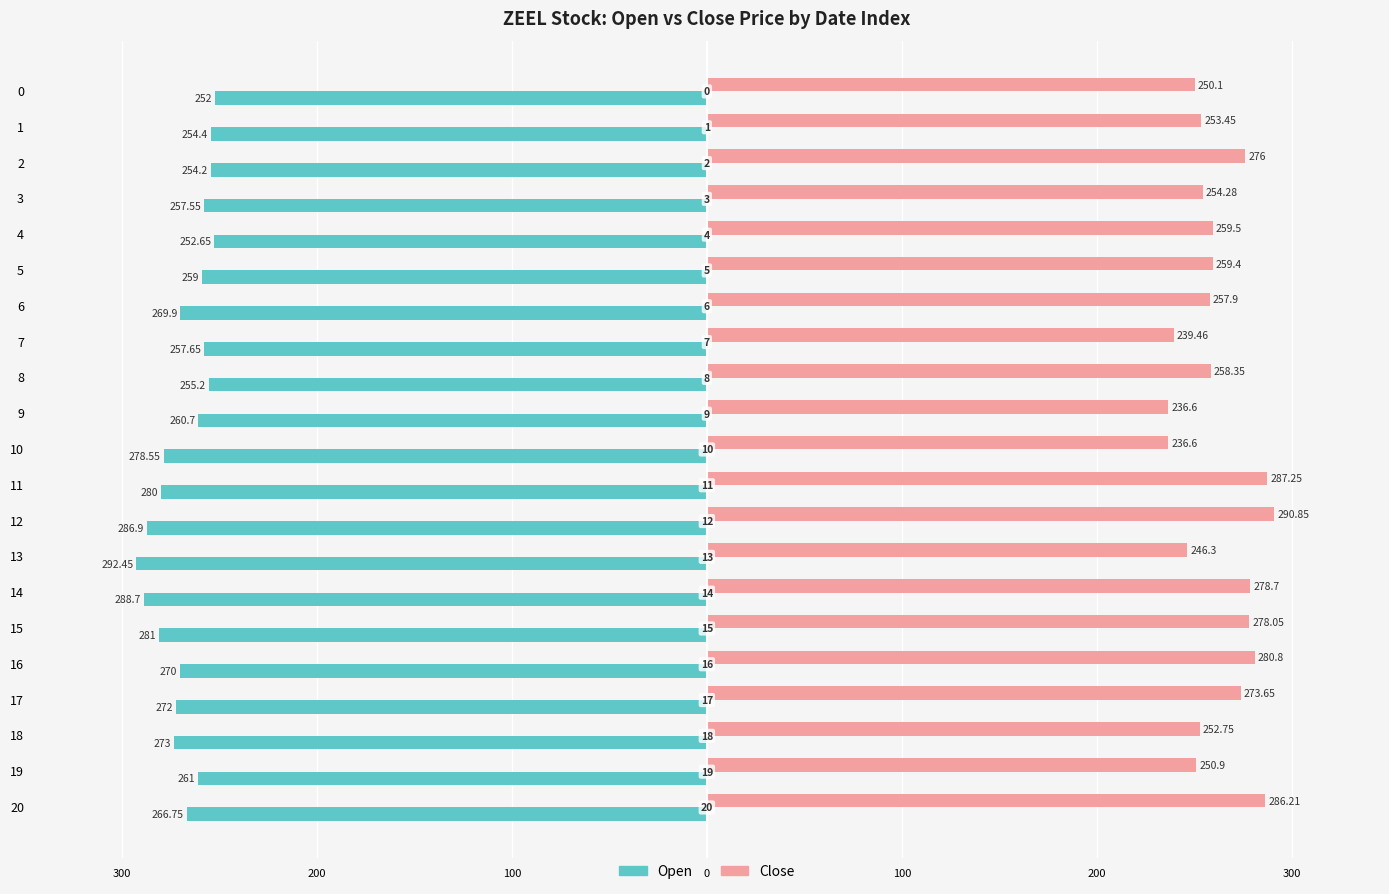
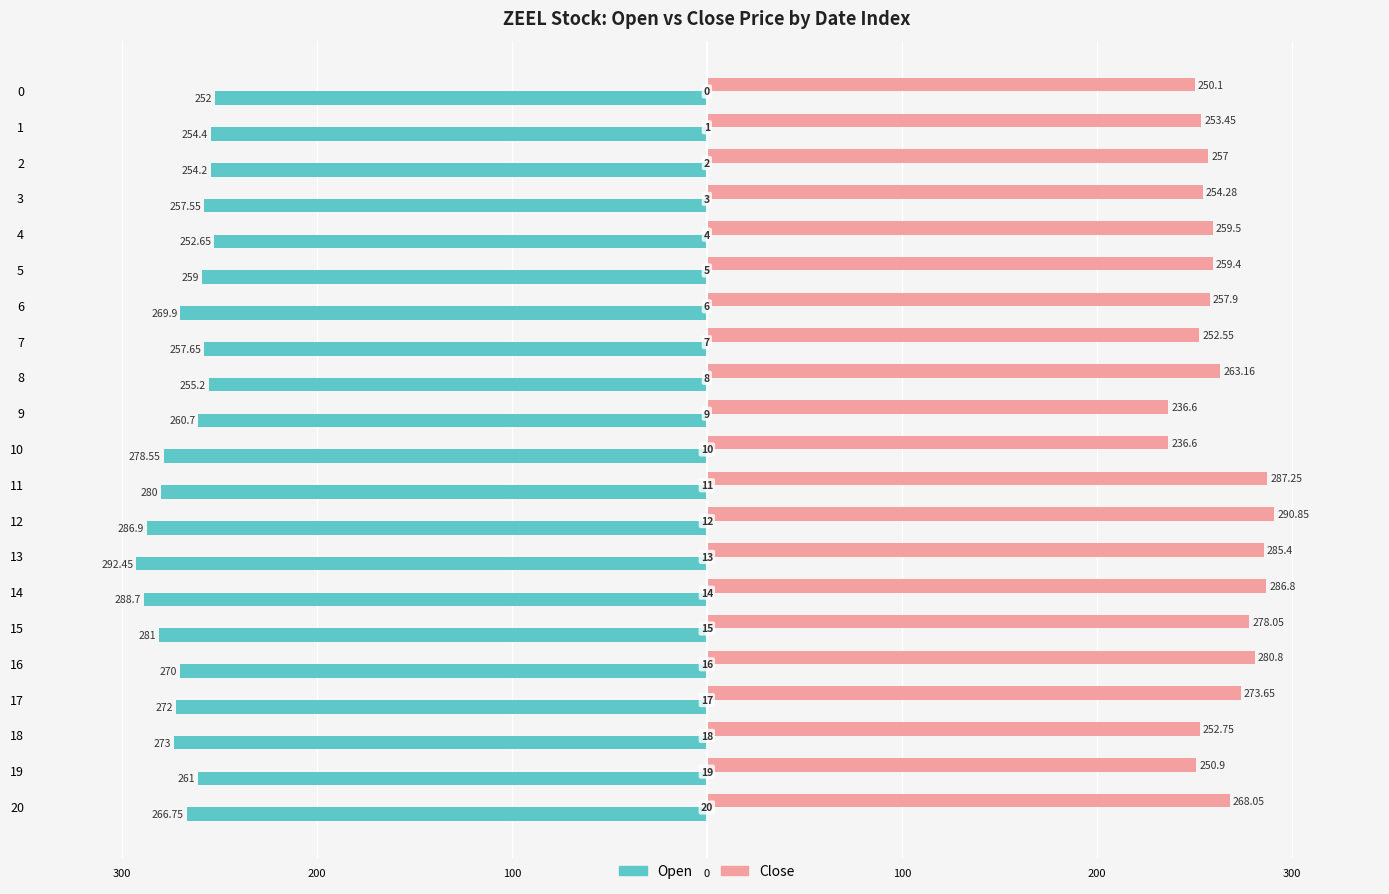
Close, 2: 276 -> 257
Close, 7: 239.46 -> 252.55
Close, 8: 258.35 -> 263.16
Close, 13: 246.3 -> 285.4
Close, 14: 278.7 -> 286.8
Close, 20: 286.21 -> 268.05
